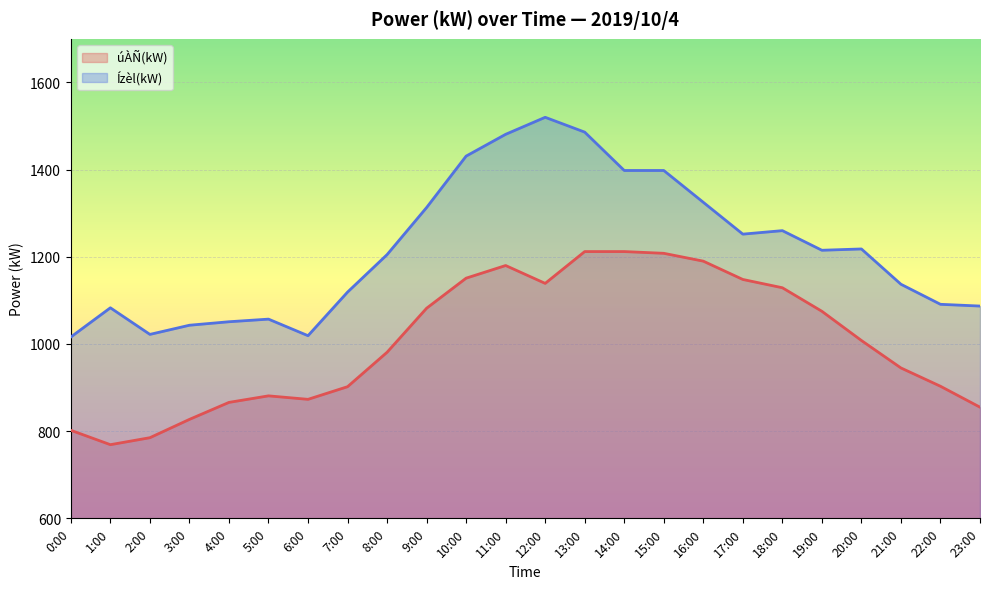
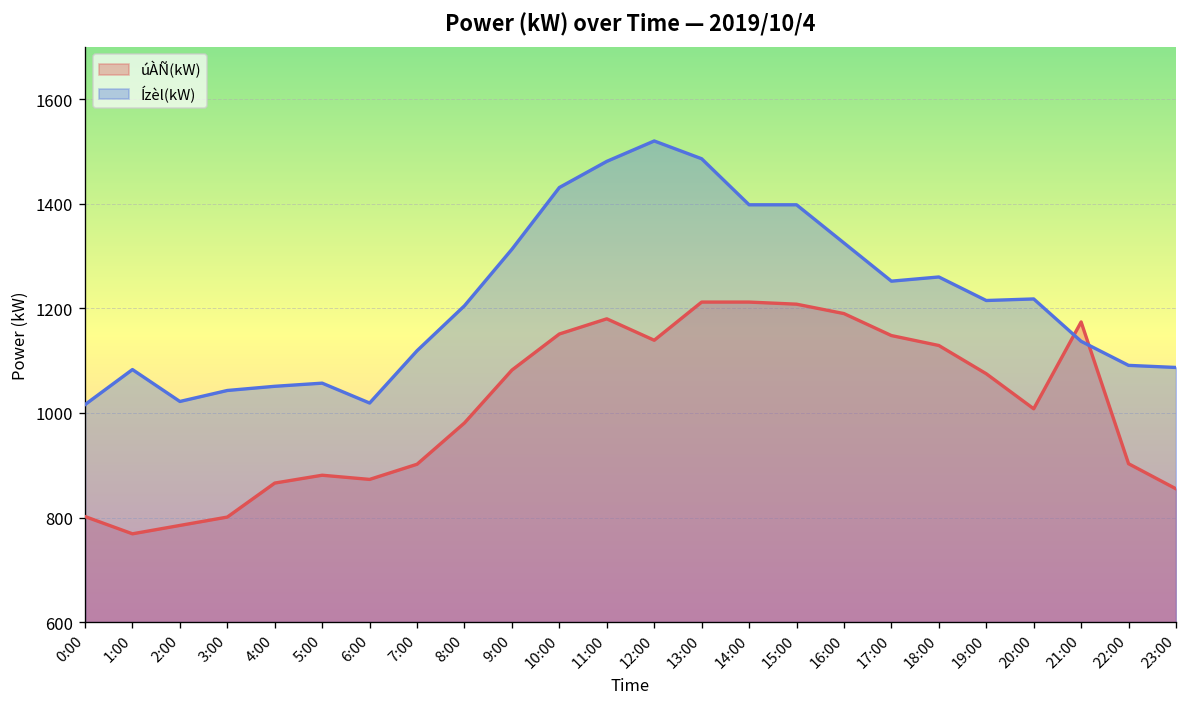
úÀÑ(kW), 3:00: 830 -> 800
úÀÑ(kW), 21:00: 950 -> 1170
